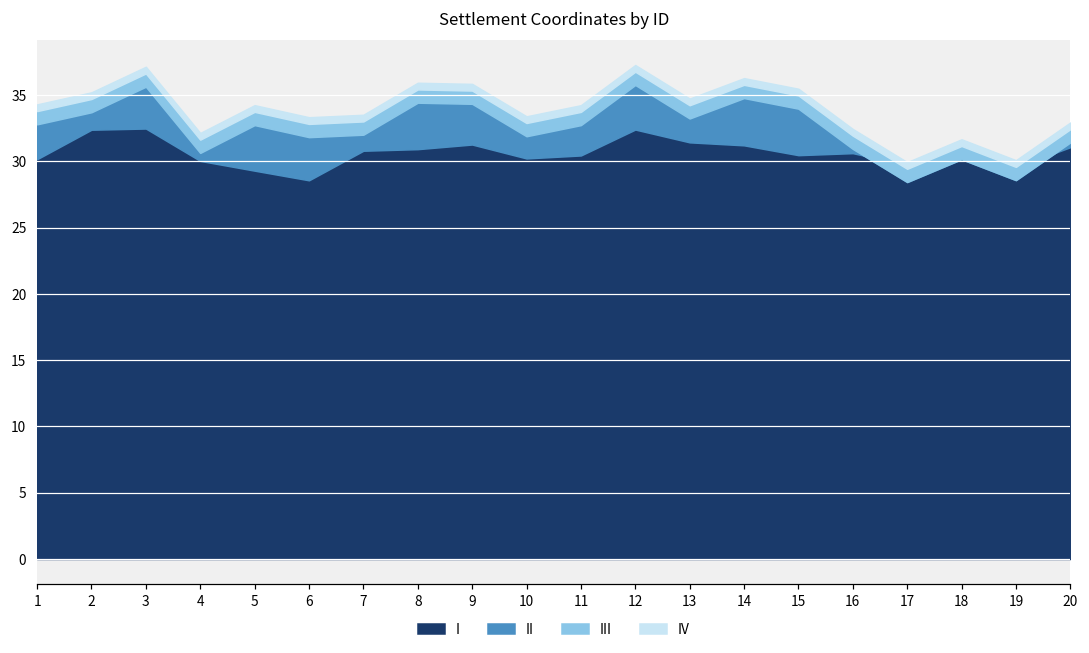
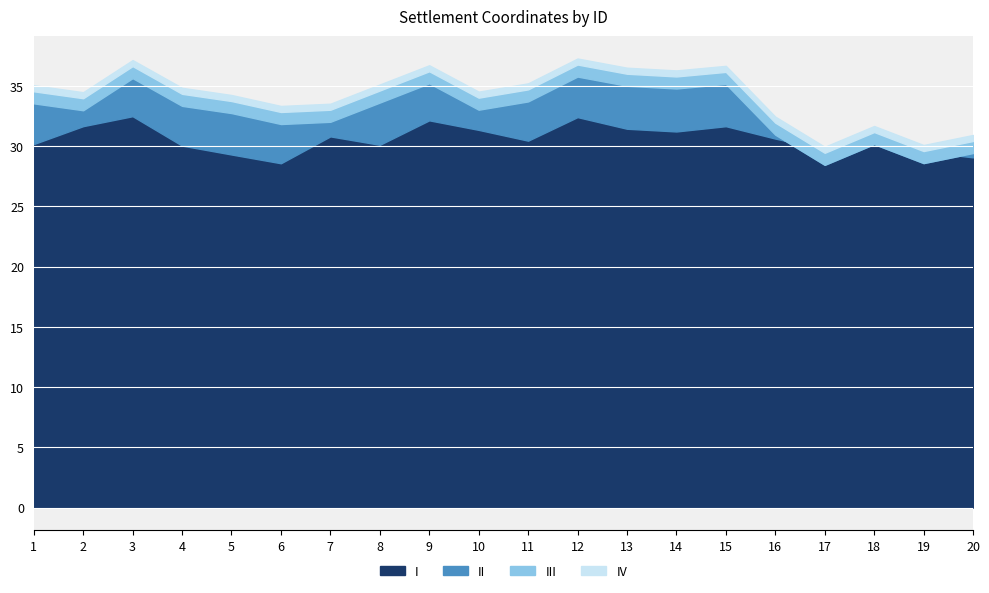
II, 1: 2.6 -> 3.4
I, 2: 32.4 -> 31.7
II, 4: 0.6 -> 3.3
I, 8: 30.9 -> 30.1
I, 9: 31.3 -> 32.1
I, 10: 30.2 -> 31.4
II, 11: 2.3 -> 3.3
II, 13: 1.8 -> 3.6
I, 15: 30.5 -> 31.7
I, 20: 31.1 -> 29.1
